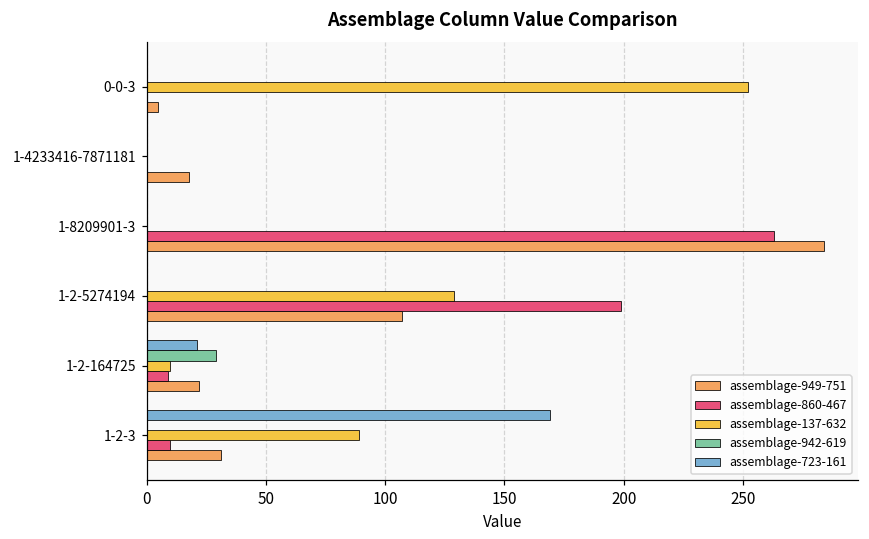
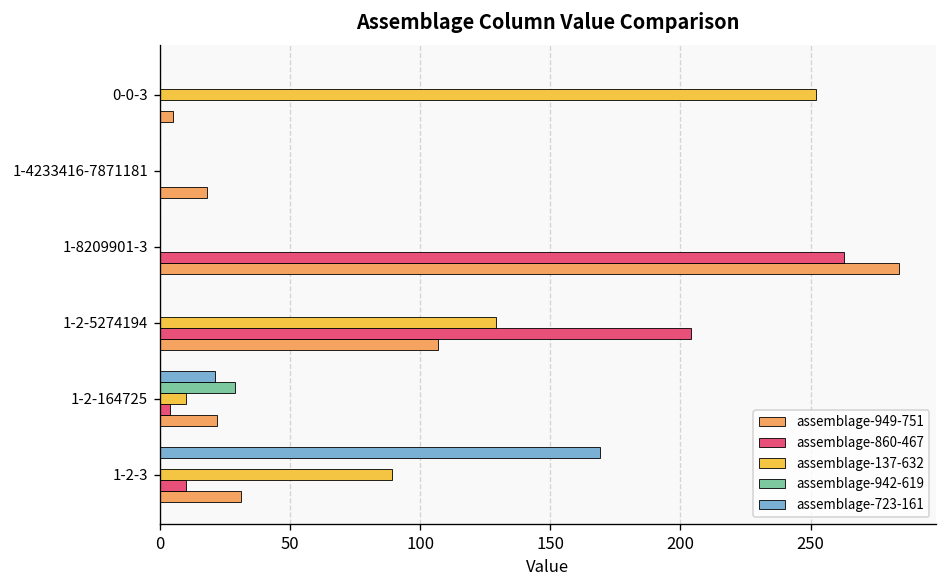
assemblage-860-467, 1-2-5274194: 199 -> 204
assemblage-860-467, 1-2-164725: 9 -> 4
